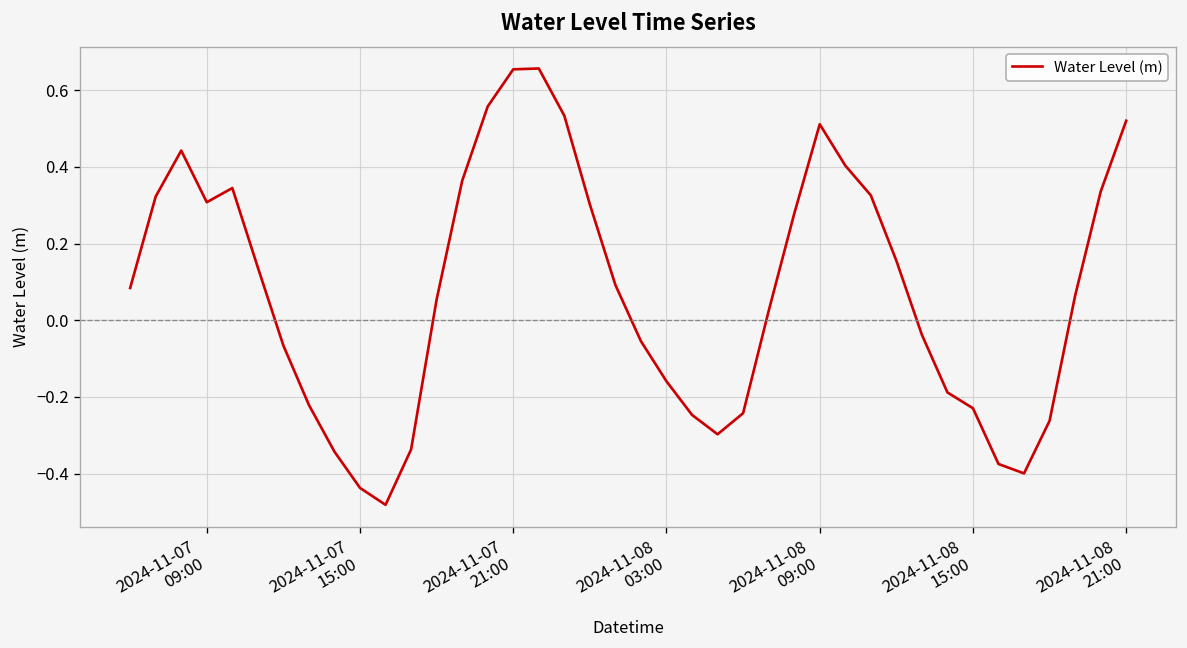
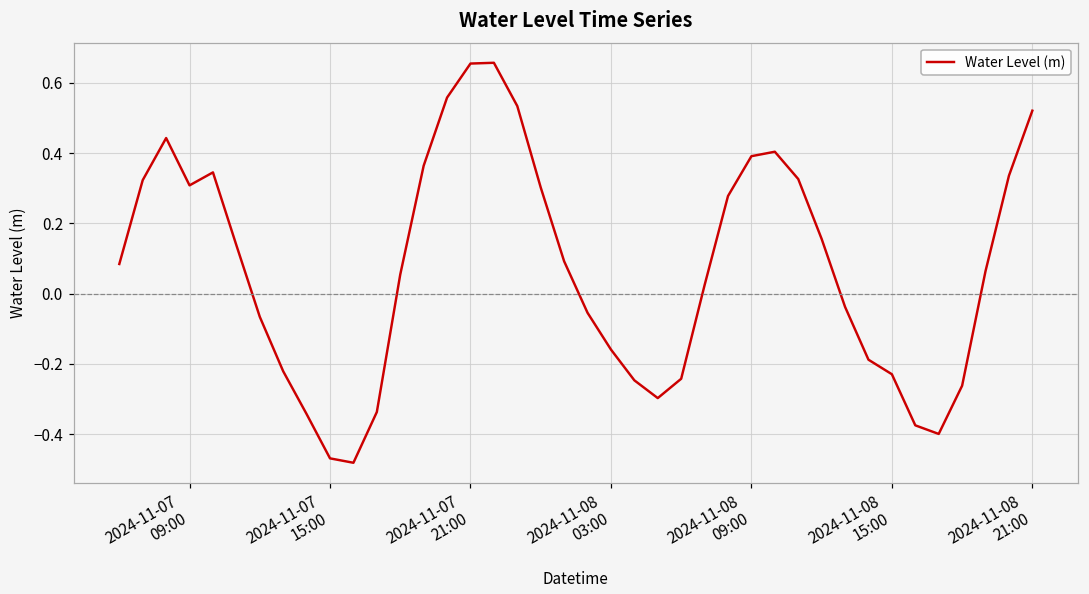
2024-11-07 15:00: -0.44 -> -0.47
2024-11-08 09:00: 0.51 -> 0.39
